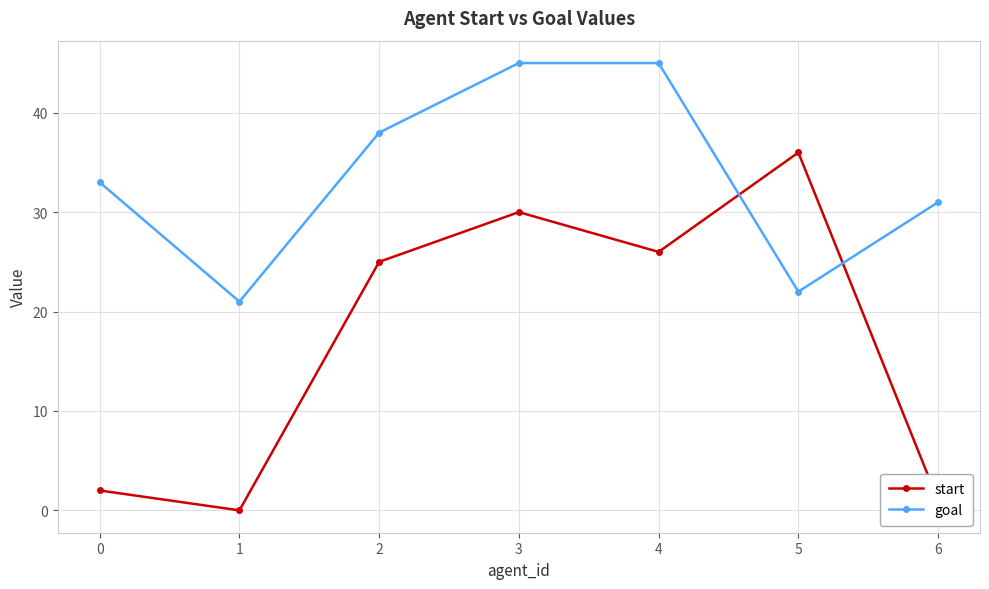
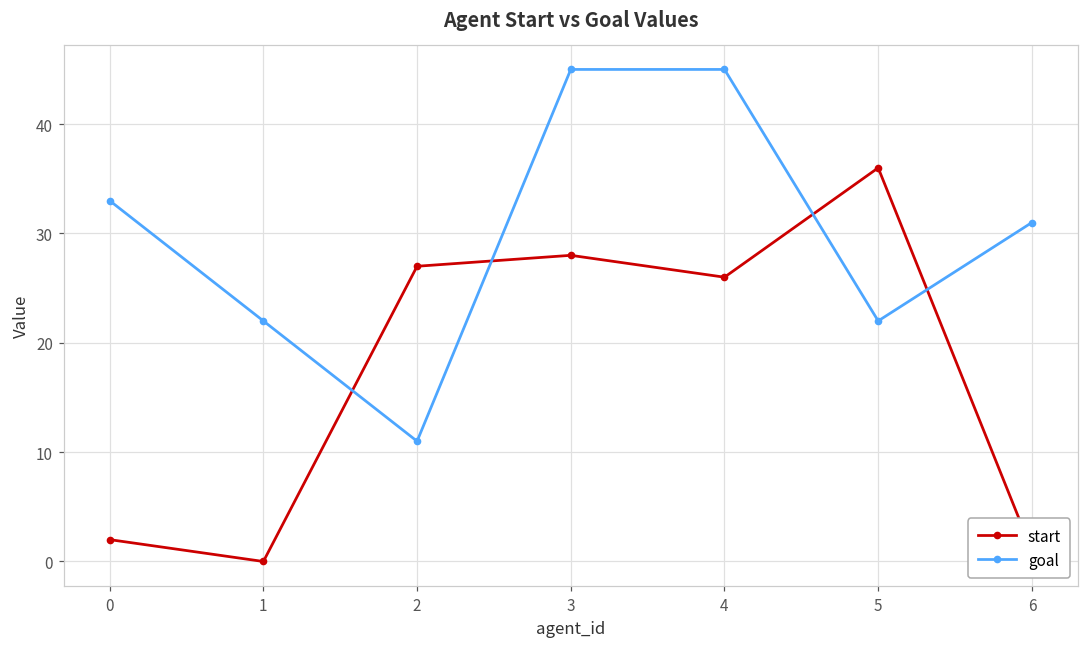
goal, 1: 21 -> 22
start, 2: 25 -> 27
goal, 2: 38 -> 11
start, 3: 30 -> 28
